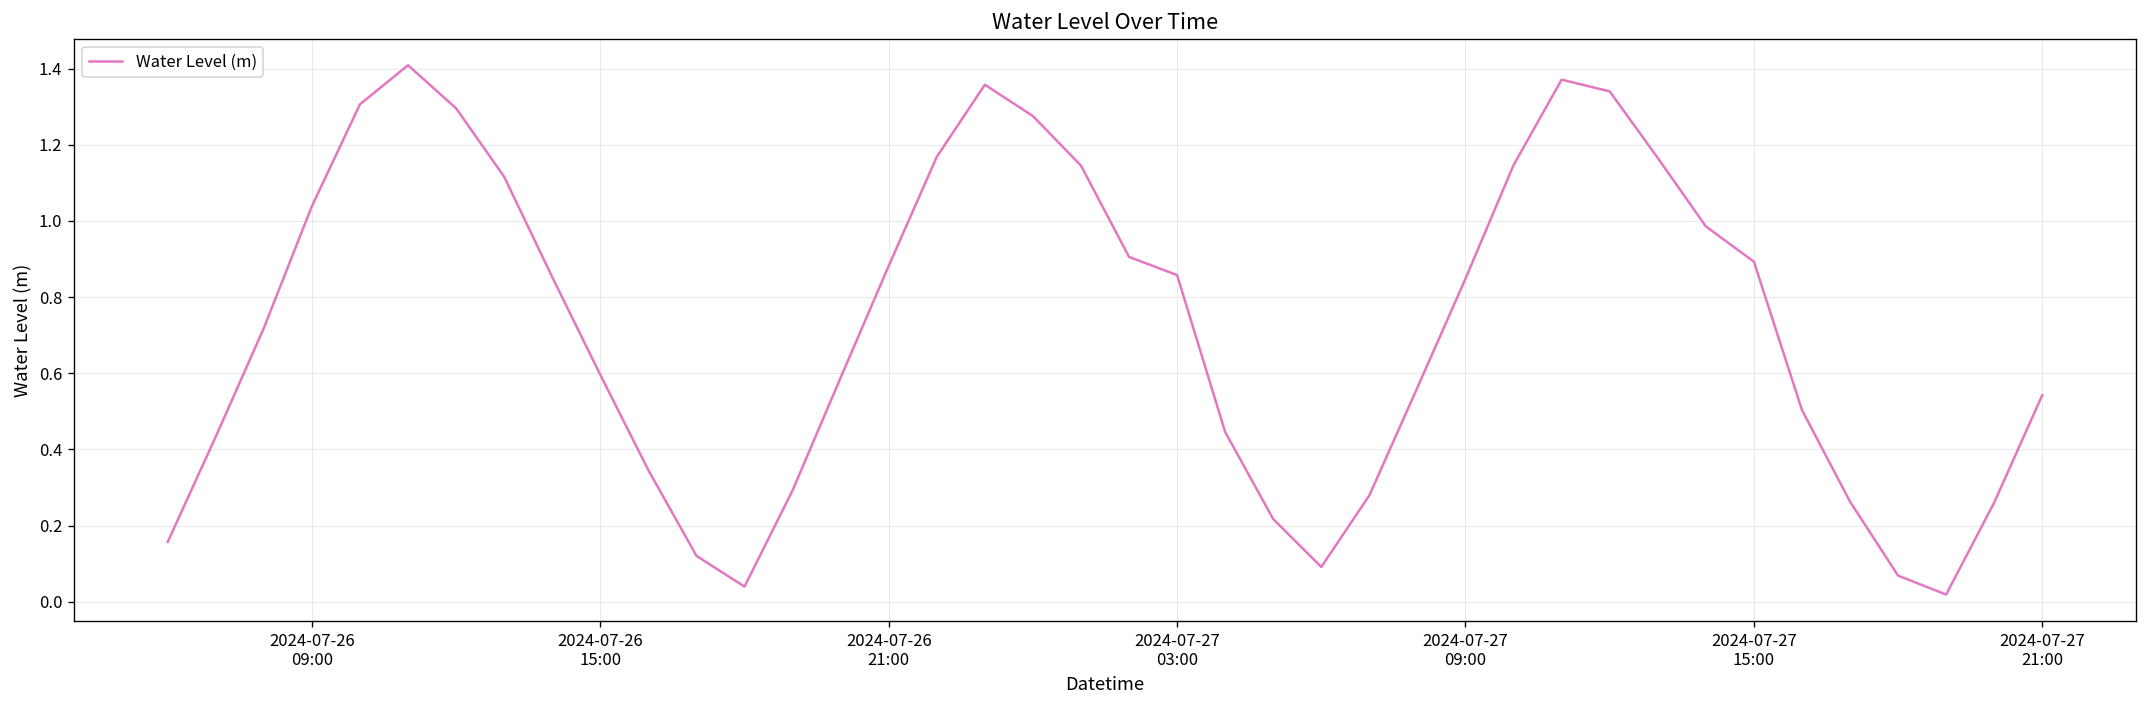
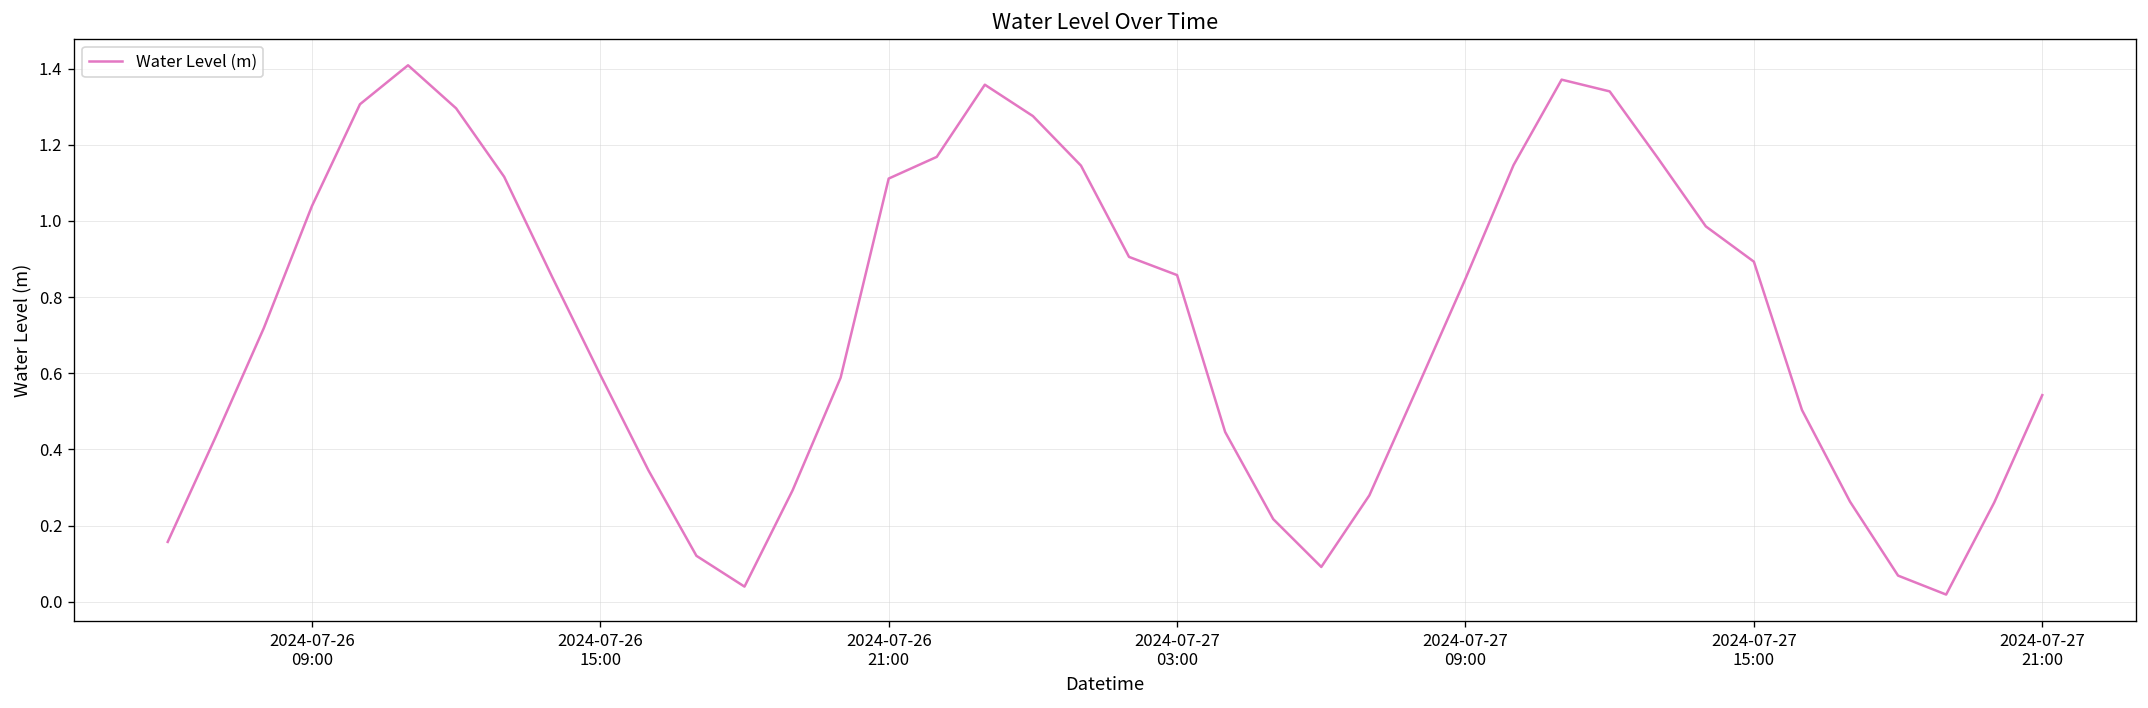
2024-07-26 21:00: 0.88 -> 1.11
